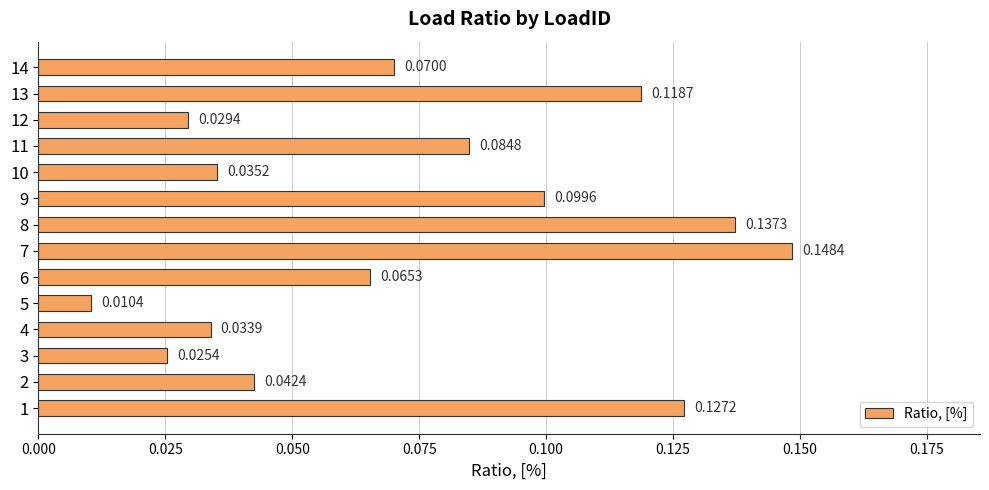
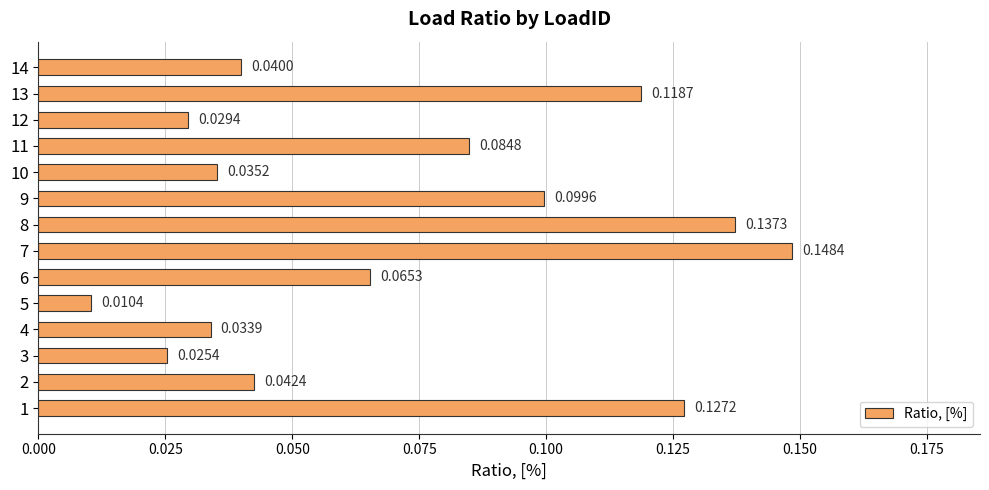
14: 0.0700 -> 0.0400
